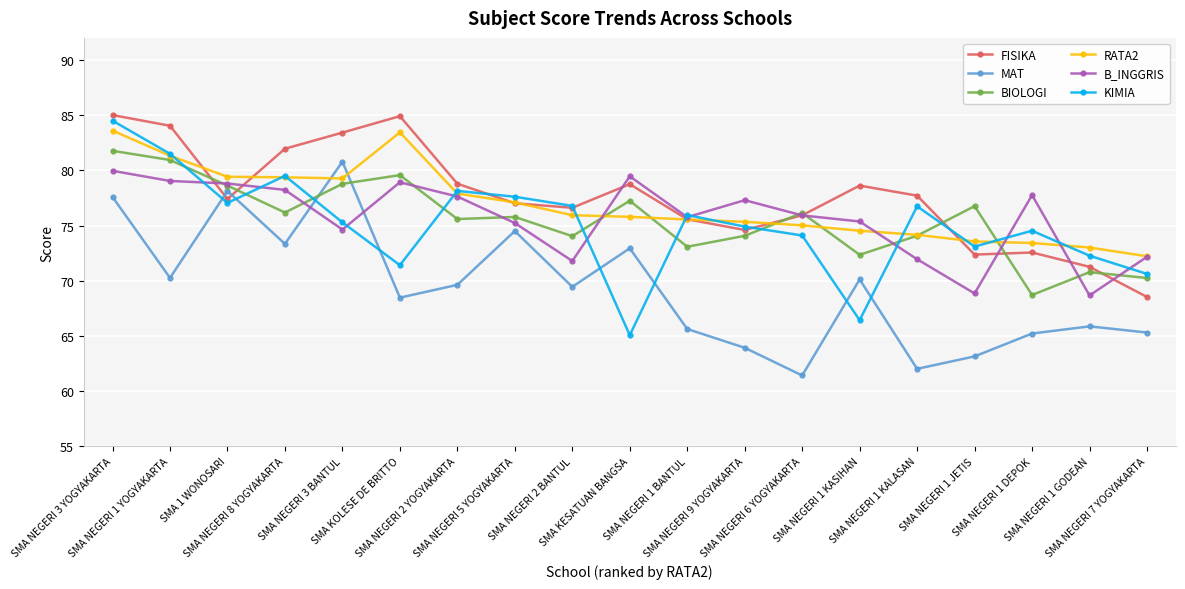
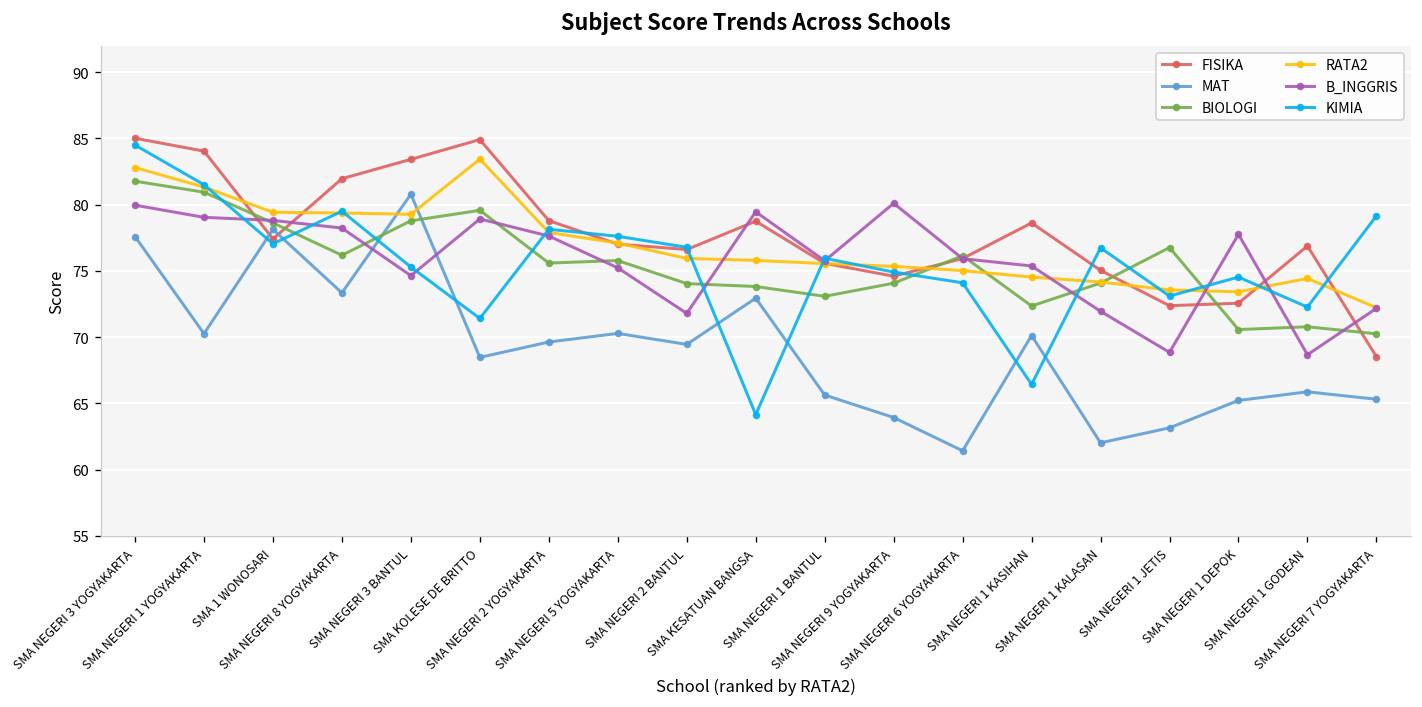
RATA2, SMA NEGERI 3 YOGYAKARTA: 83.6 -> 82.8
MAT, SMA NEGERI 5 YOGYAKARTA: 74.5 -> 70.3
BIOLOGI, SMA KESATUAN BANGSA: 77.3 -> 73.8
KIMIA, SMA KESATUAN BANGSA: 65.1 -> 64.2
B_INGGRIS, SMA NEGERI 9 YOGYAKARTA: 77.3 -> 80.1
FISIKA, SMA NEGERI 1 KALASAN: 77.7 -> 75.0
BIOLOGI, SMA NEGERI 1 DEPOK: 68.7 -> 70.6
FISIKA, SMA NEGERI 1 GODEAN: 71.3 -> 76.9
RATA2, SMA NEGERI 1 GODEAN: 73.0 -> 74.4
KIMIA, SMA NEGERI 7 YOGYAKARTA: 70.6 -> 79.2
